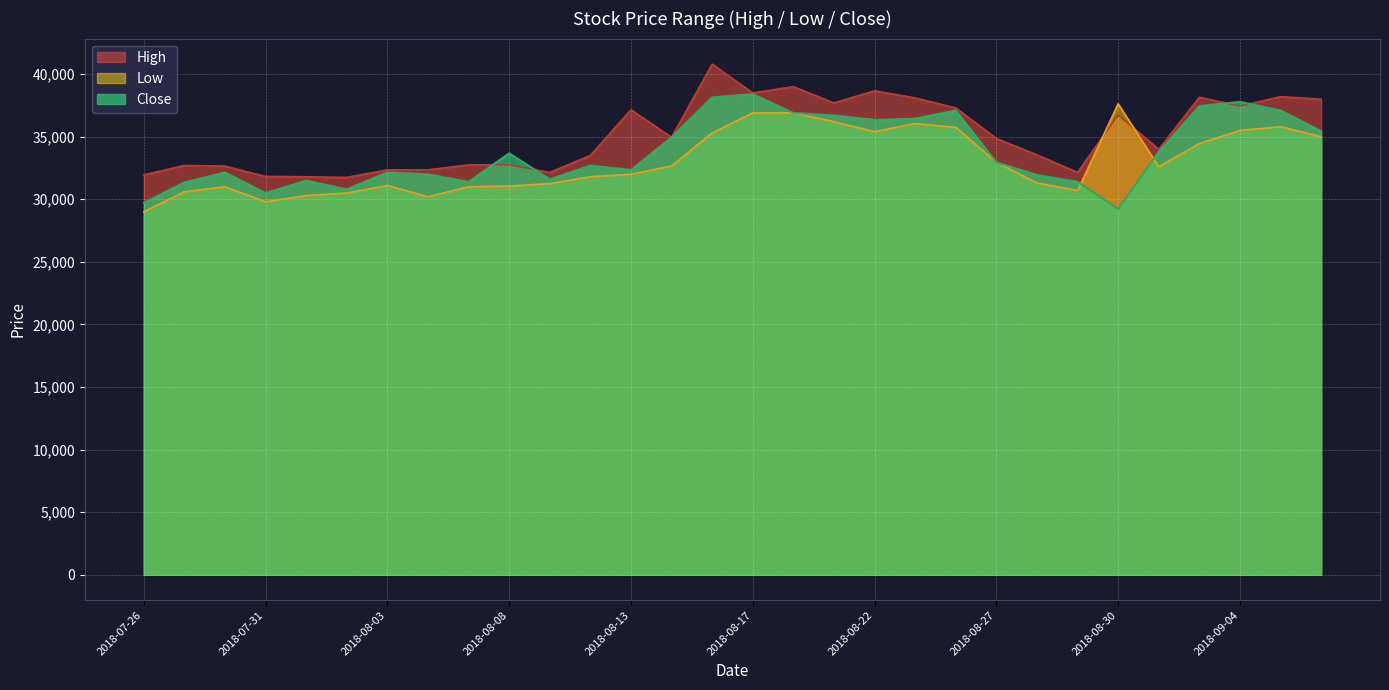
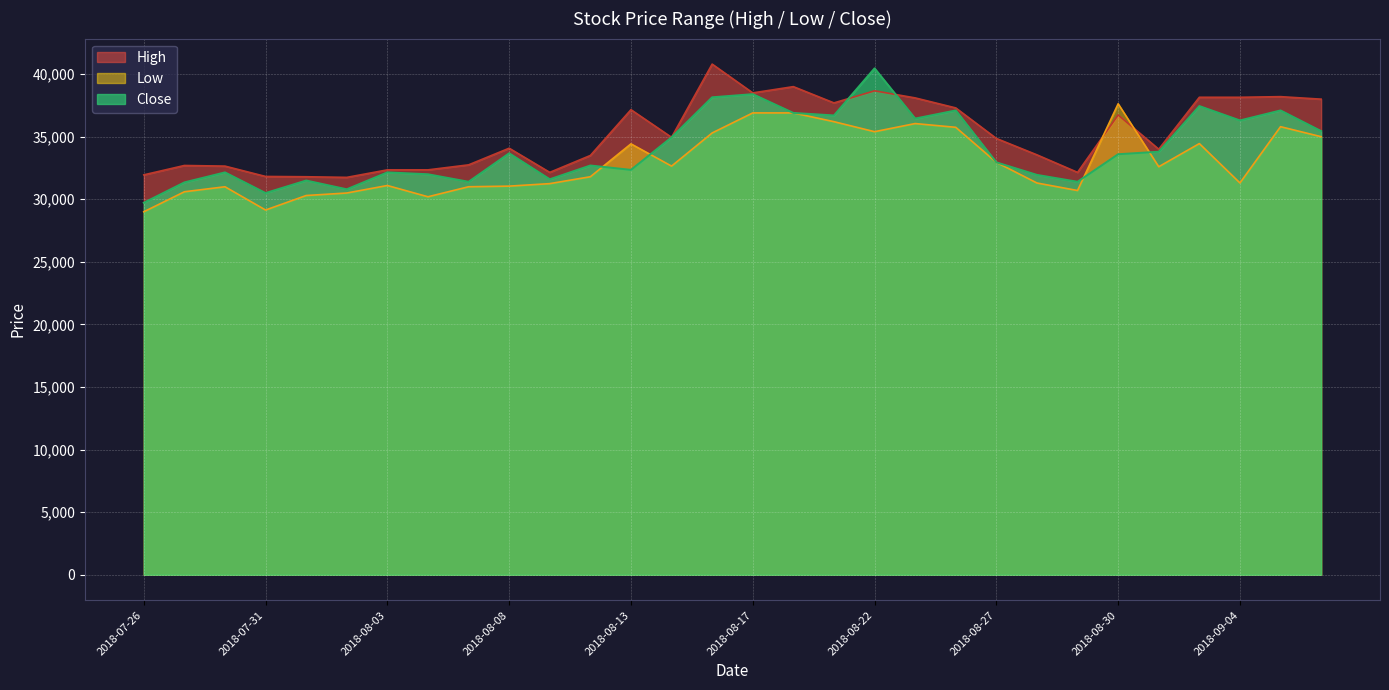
Low, 2018-07-31: 29,800 -> 29,100
High, 2018-08-08: 32,800 -> 34,100
Low, 2018-08-13: 32,000 -> 34,400
Close, 2018-08-22: 36,400 -> 40,500
Close, 2018-08-30: 29,200 -> 33,600
High, 2018-09-04: 37,500 -> 38,100
Low, 2018-09-04: 35,500 -> 31,300
Close, 2018-09-04: 37,800 -> 36,300
